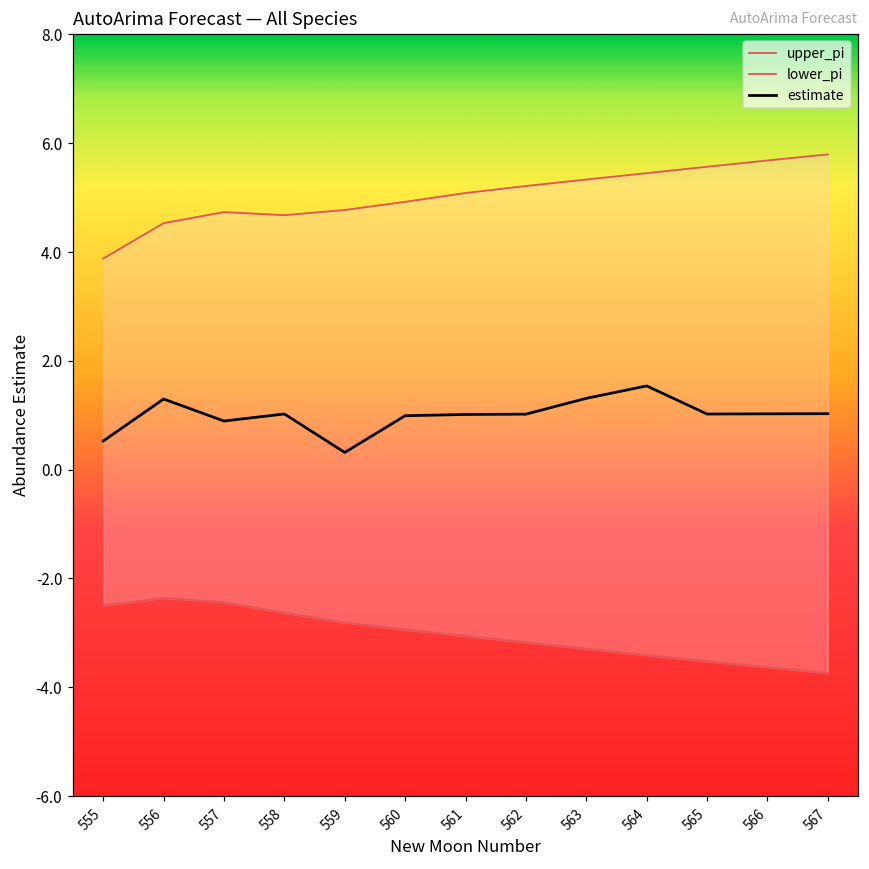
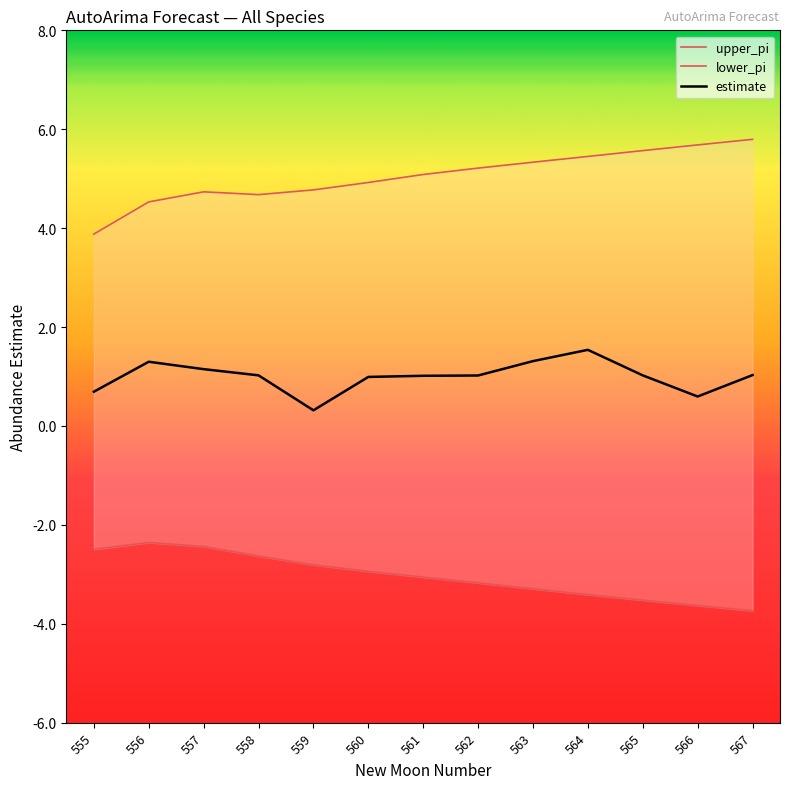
estimate, 555: 0.5 -> 0.7
estimate, 557: 0.9 -> 1.1
estimate, 566: 1.0 -> 0.6
